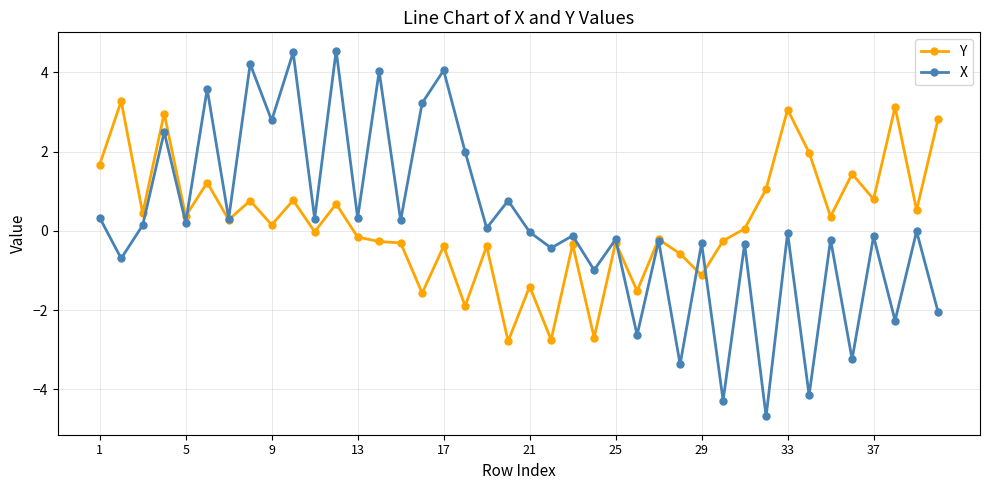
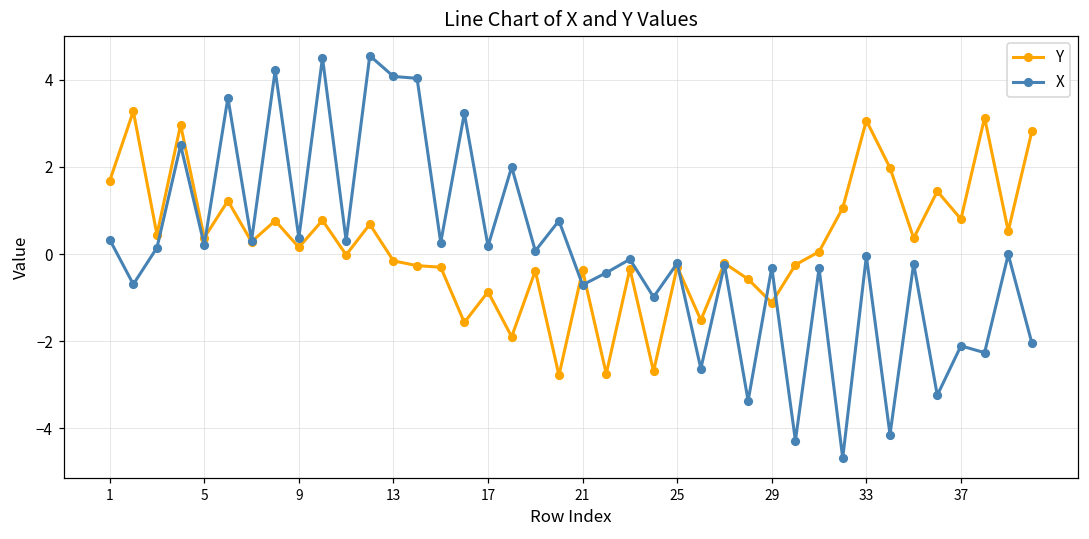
X, 9: 2.8 -> 0.4
X, 13: 0.3 -> 4.1
Y, 17: -0.4 -> -0.9
X, 17: 4.1 -> 0.2
Y, 21: -1.4 -> -0.4
X, 21: 0.0 -> -0.7
X, 37: -0.1 -> -2.1
